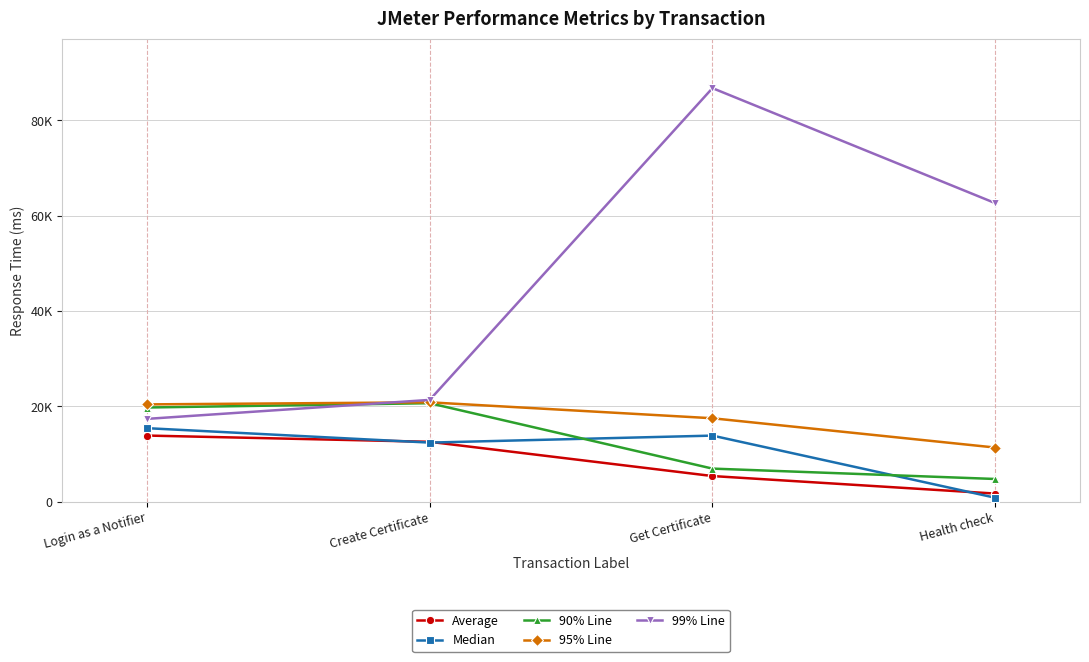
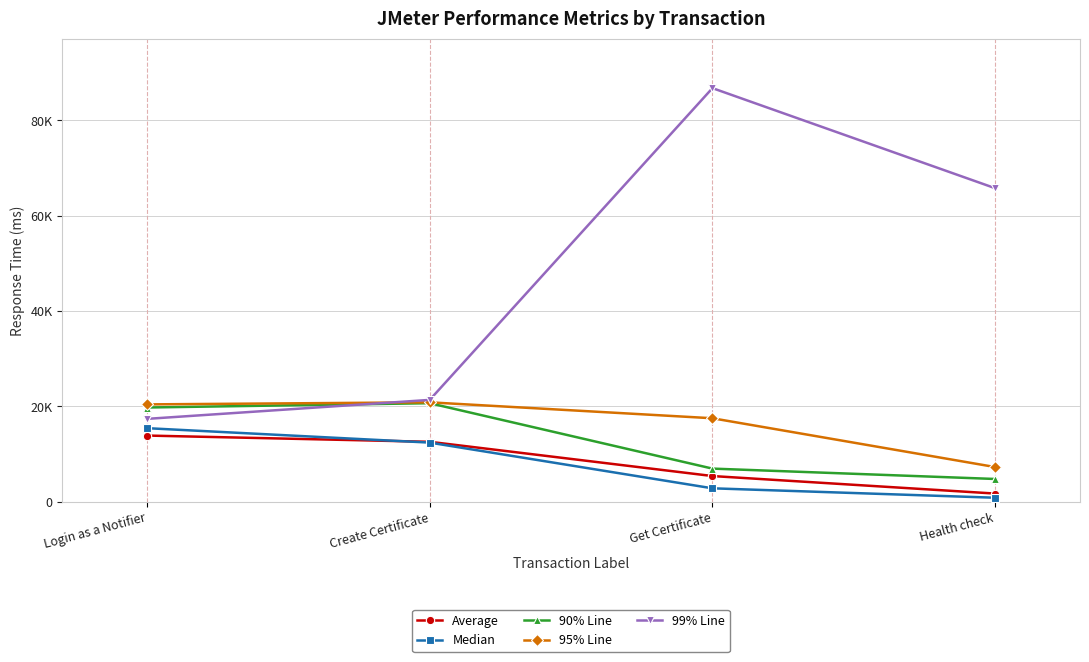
Median, Get Certificate: 14000 -> 3000
95% Line, Health check: 11000 -> 7000
99% Line, Health check: 63000 -> 66000
